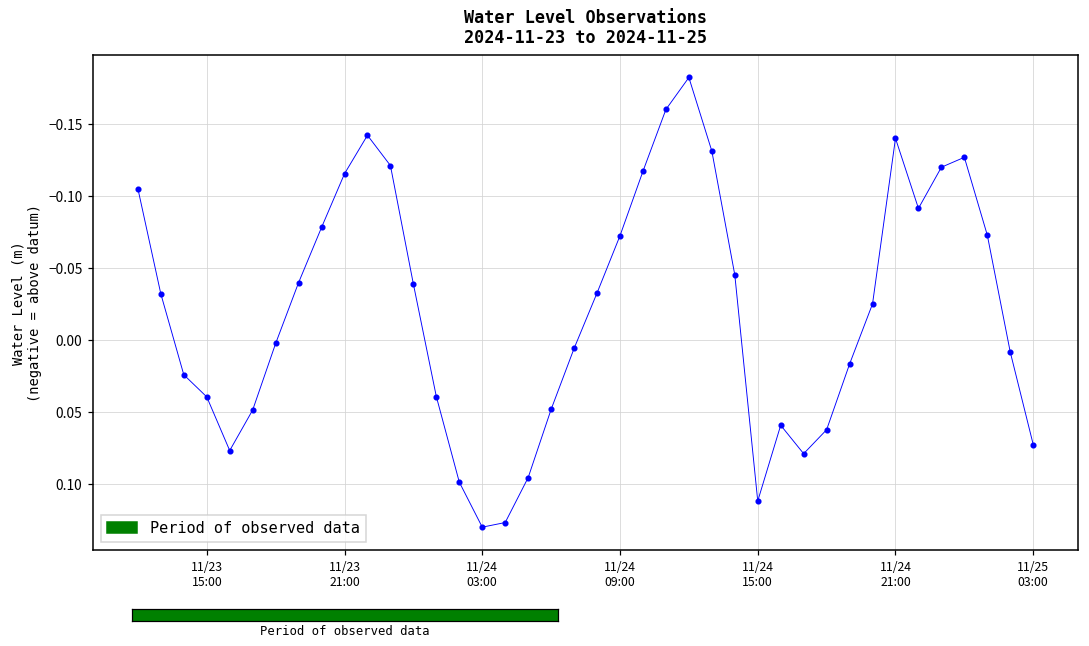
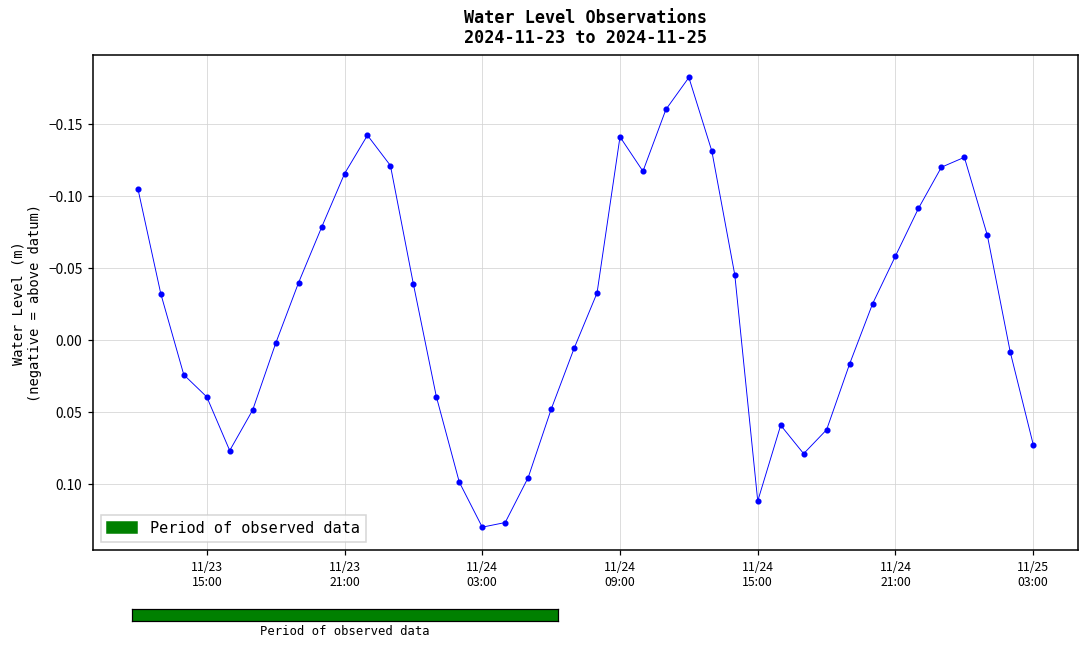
11/24 09:00: -0.072 -> -0.141
11/24 21:00: -0.140 -> -0.058
